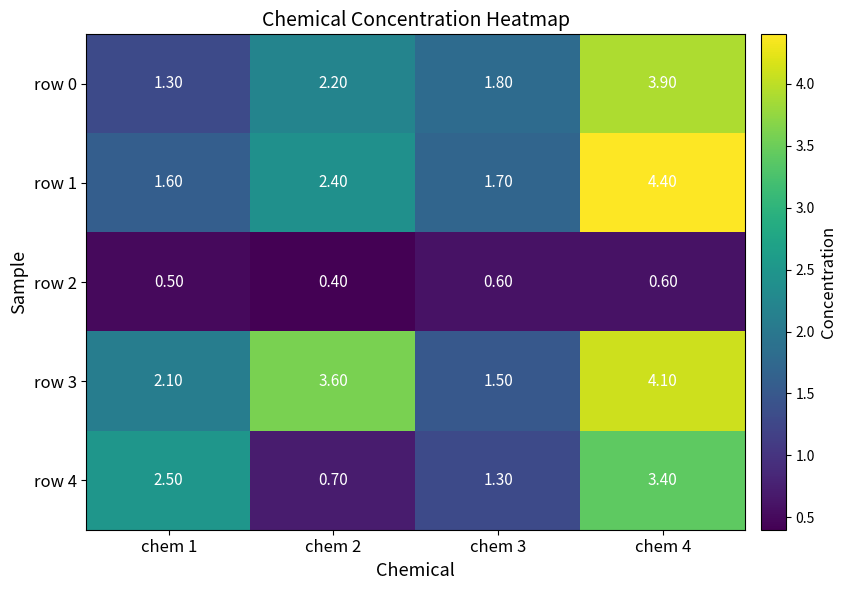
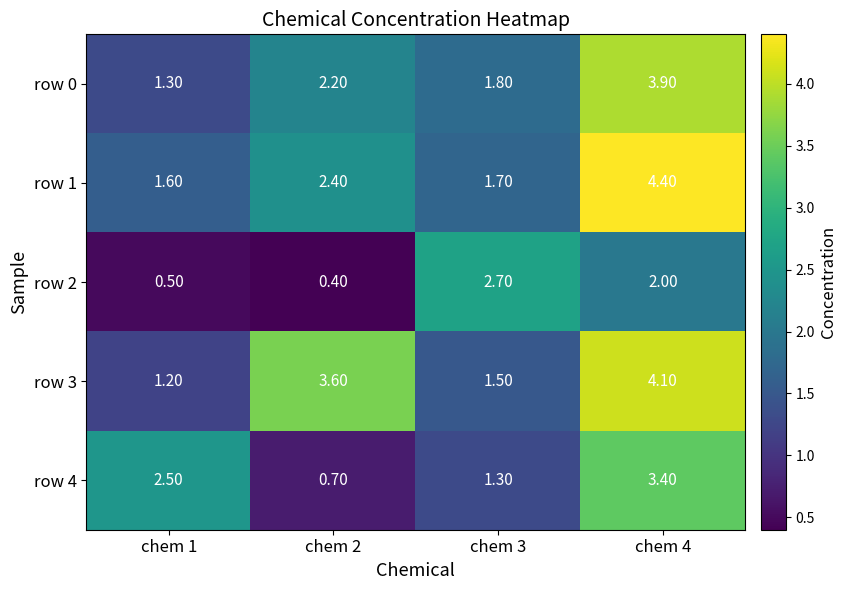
row 2, chem 3: 0.60 -> 2.70
row 2, chem 4: 0.60 -> 2.00
row 3, chem 1: 2.10 -> 1.20
